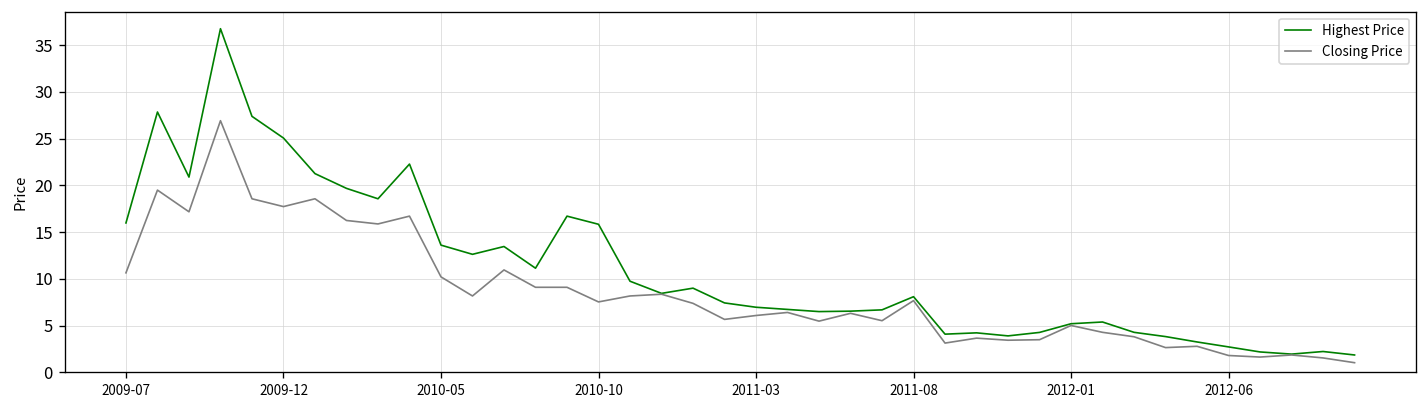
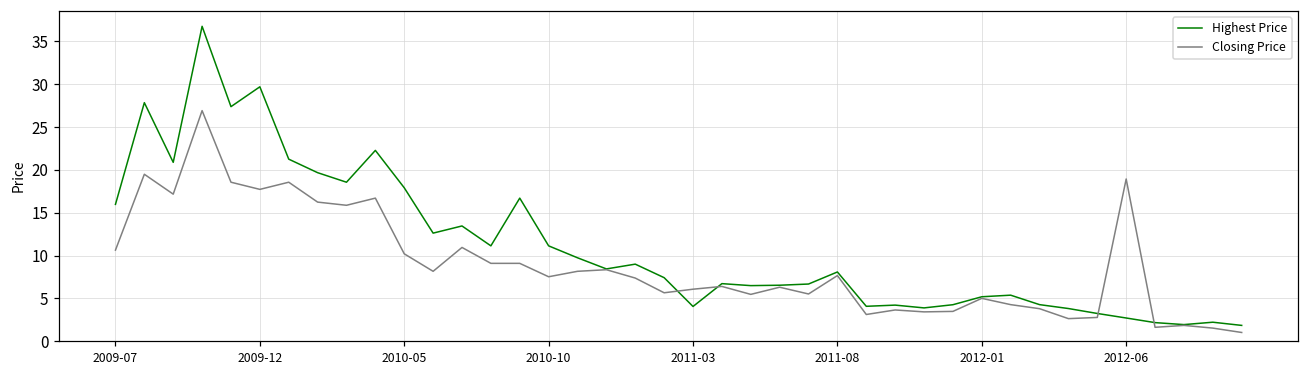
Highest Price, 2009-12: 25 -> 30
Highest Price, 2010-05: 14 -> 18
Highest Price, 2010-10: 16 -> 11
Highest Price, 2011-03: 7 -> 4
Closing Price, 2012-06: 2 -> 19
